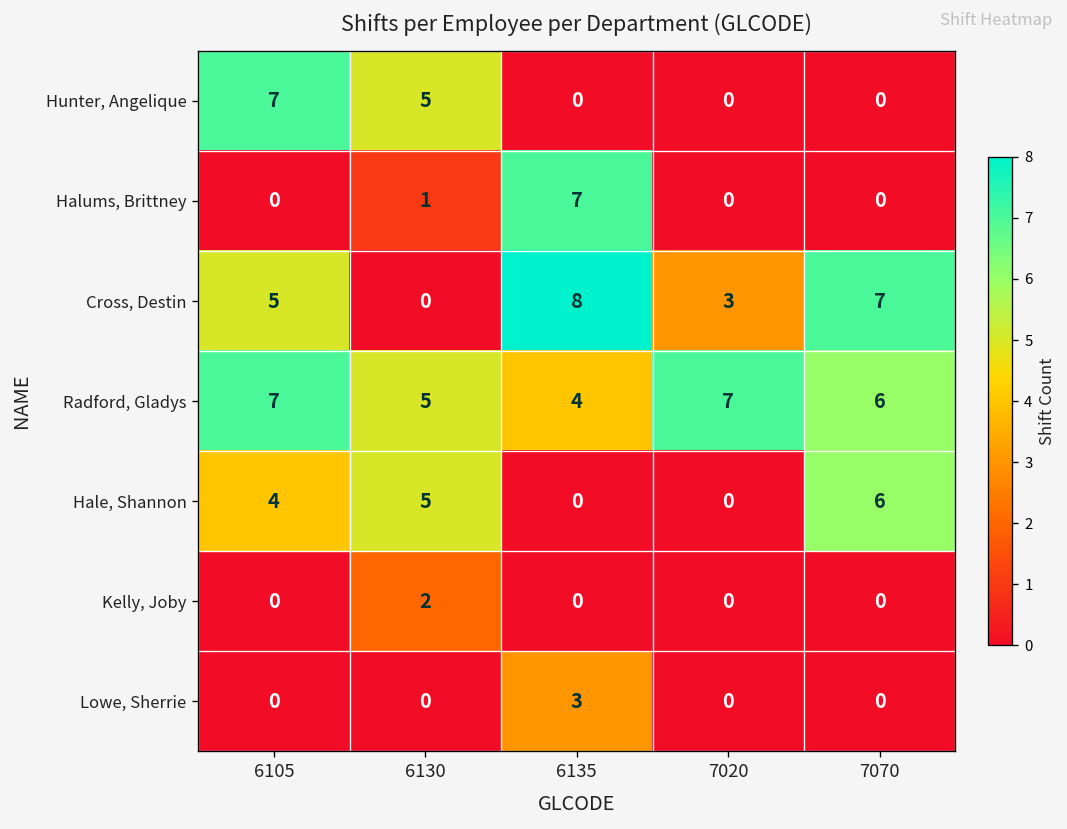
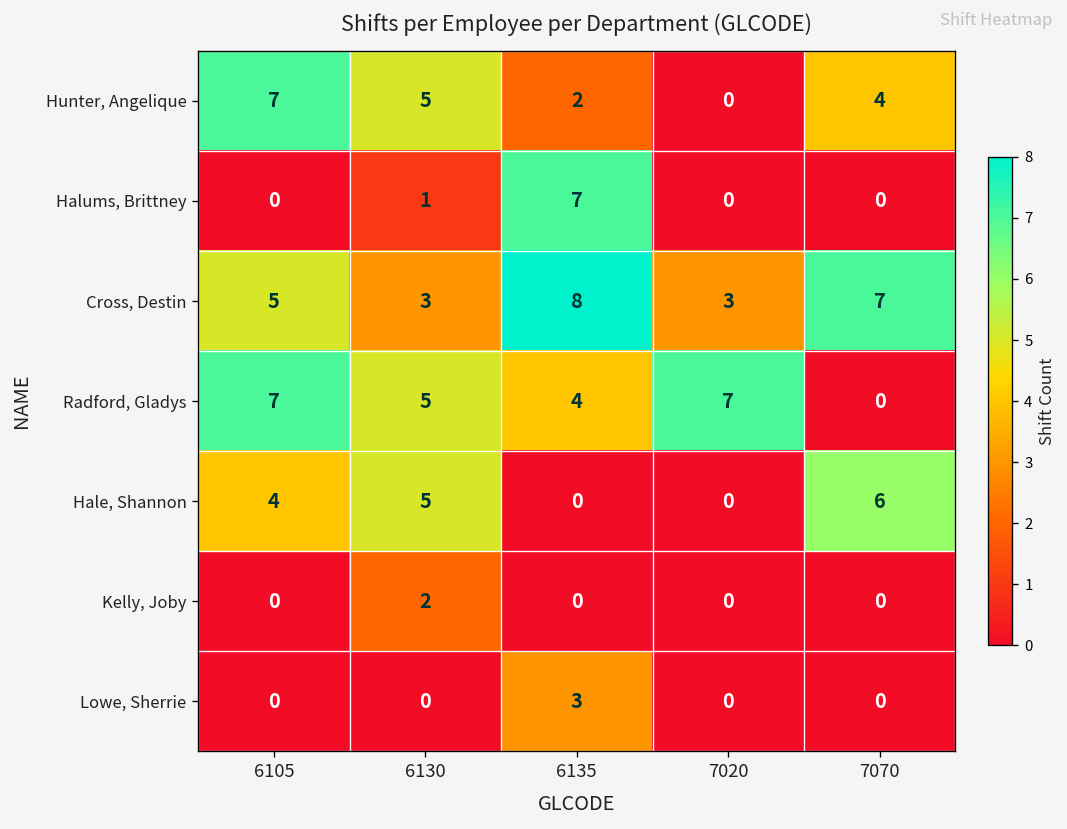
Hunter, Angelique, 6135: 0 -> 2
Hunter, Angelique, 7070: 0 -> 4
Cross, Destin, 6130: 0 -> 3
Radford, Gladys, 7070: 6 -> 0
